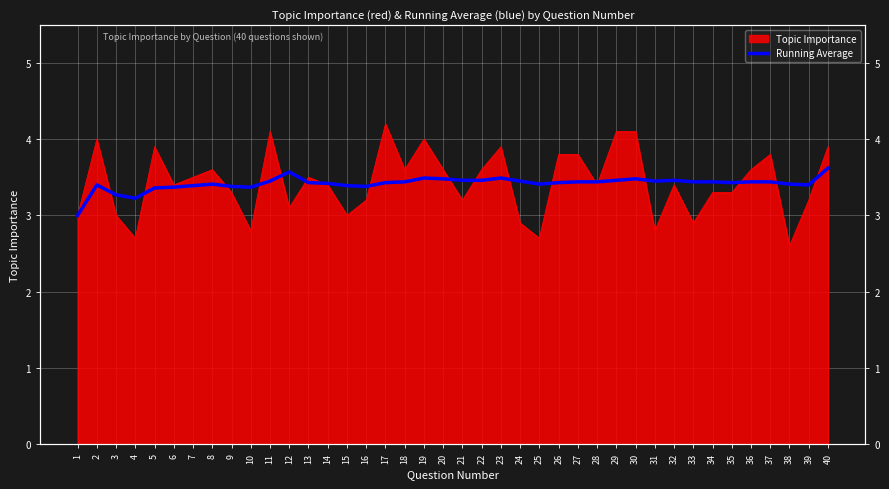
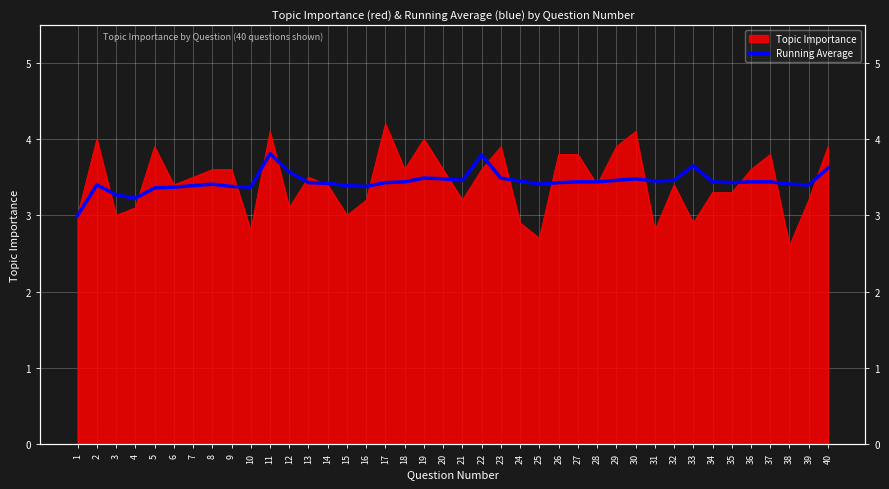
Topic Importance, 4: 2.7 -> 3.1
Topic Importance, 9: 3.3 -> 3.6
Running Average, 11: 3.5 -> 3.8
Running Average, 22: 3.5 -> 3.8
Topic Importance, 29: 4.1 -> 3.9
Running Average, 33: 3.4 -> 3.7
